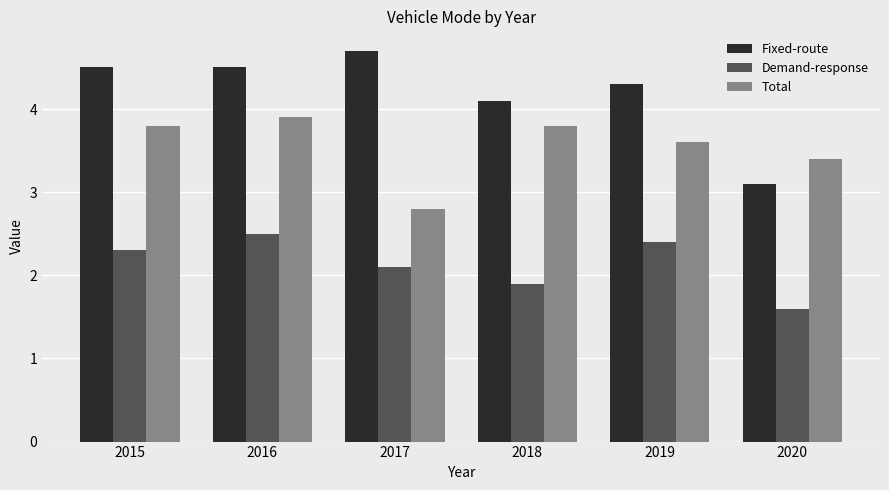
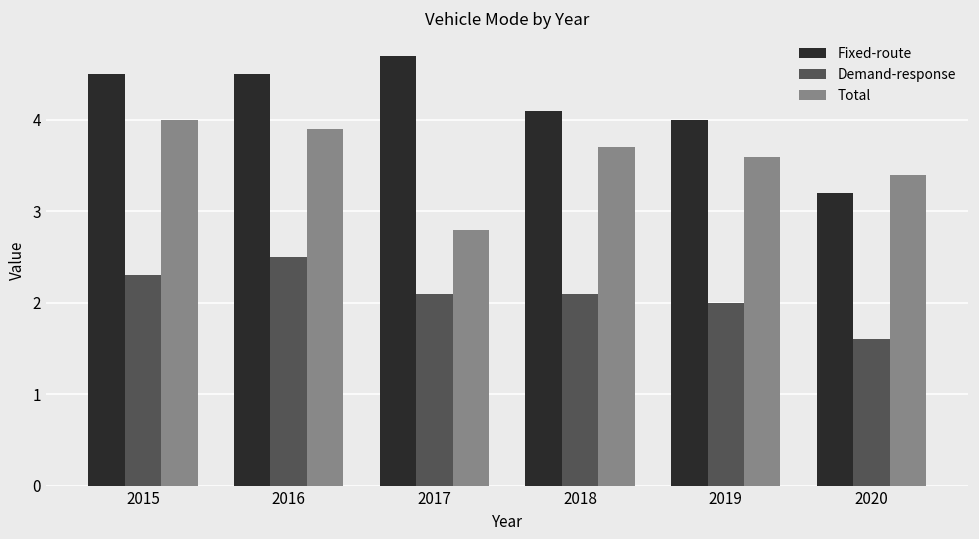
Total, 2015: 3.8 -> 4.0
Demand-response, 2018: 1.9 -> 2.1
Total, 2018: 3.8 -> 3.7
Fixed-route, 2019: 4.3 -> 4.0
Demand-response, 2019: 2.4 -> 2.0
Fixed-route, 2020: 3.1 -> 3.2
